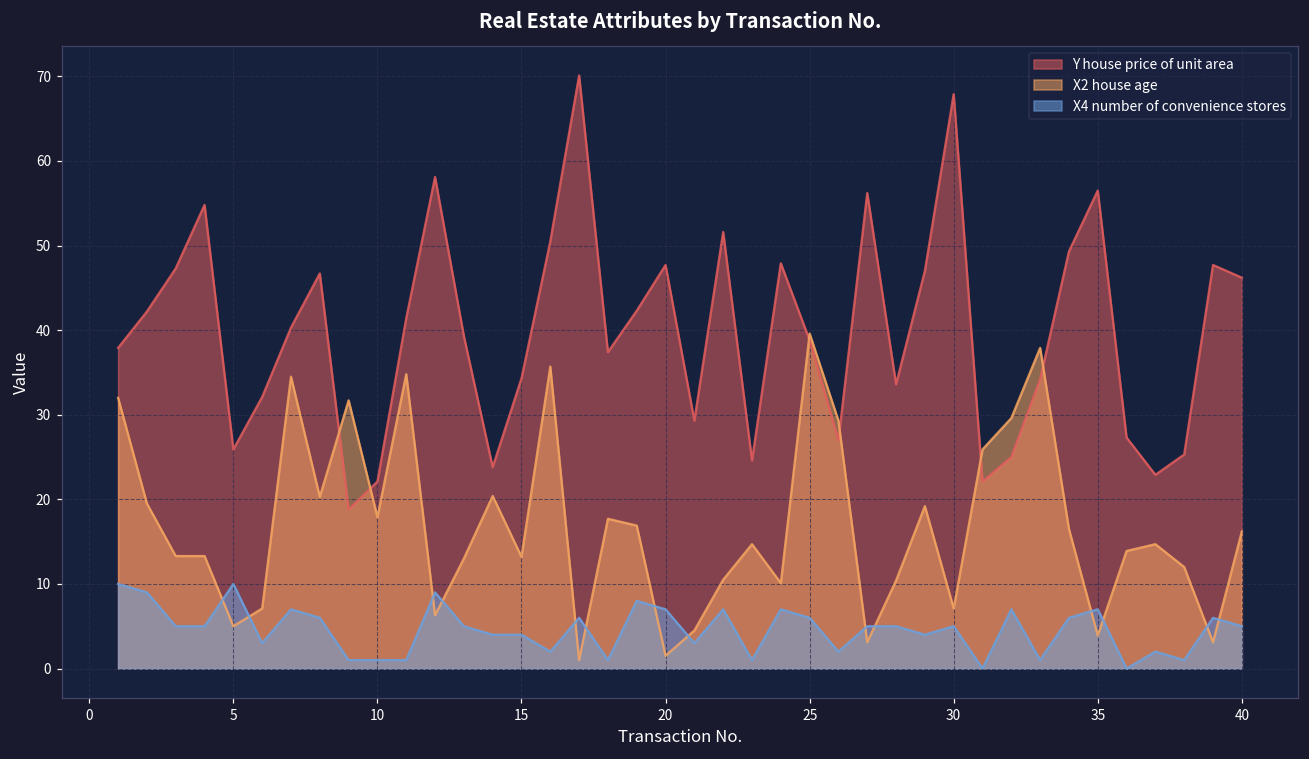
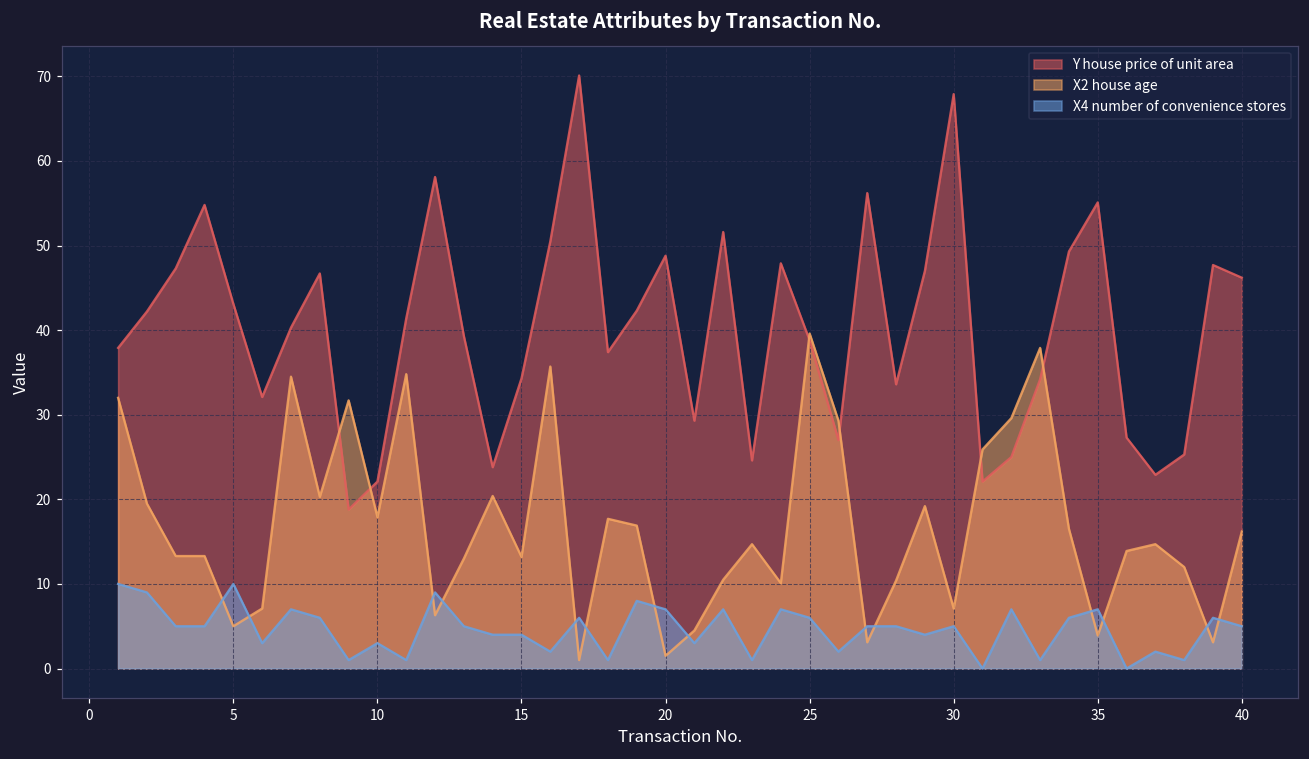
Y house price of unit area, 5: 26 -> 43
X4 number of convenience stores, 10: 1 -> 3
Y house price of unit area, 20: 48 -> 49
Y house price of unit area, 35: 57 -> 55
